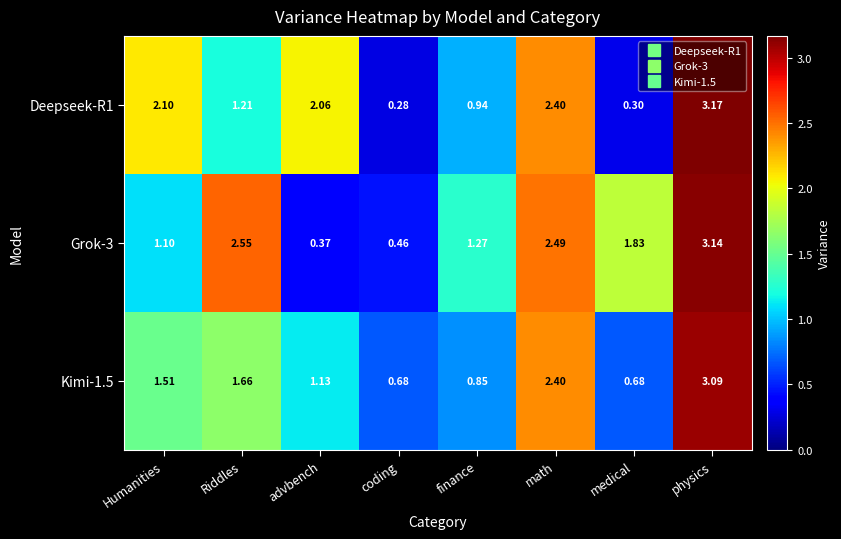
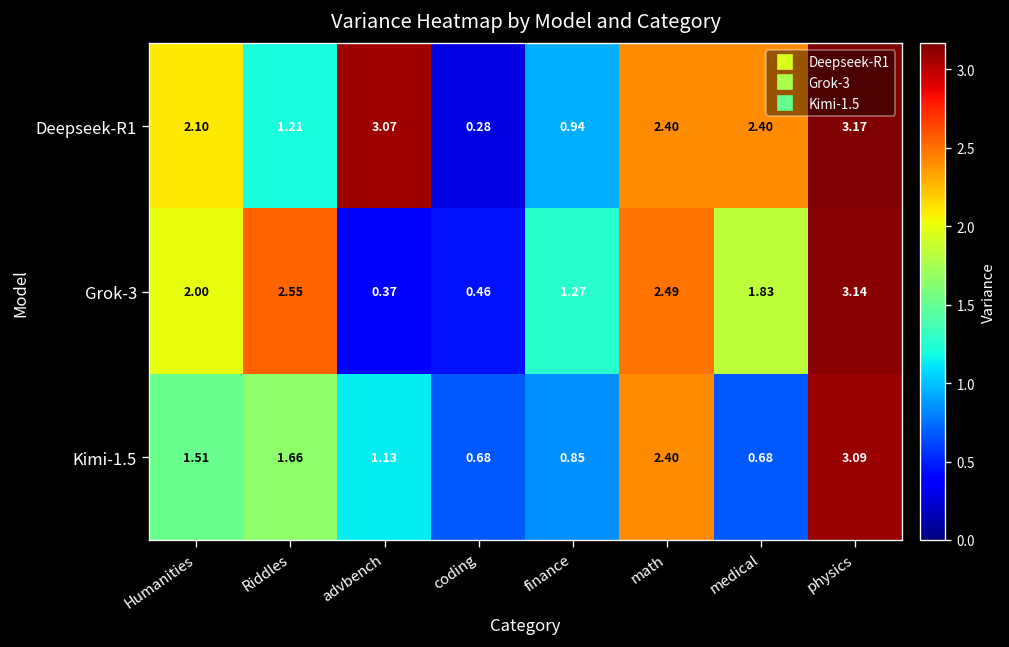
Deepseek-R1, advbench: 2.06 -> 3.07
Deepseek-R1, medical: 0.30 -> 2.40
Grok-3, Humanities: 1.10 -> 2.00
